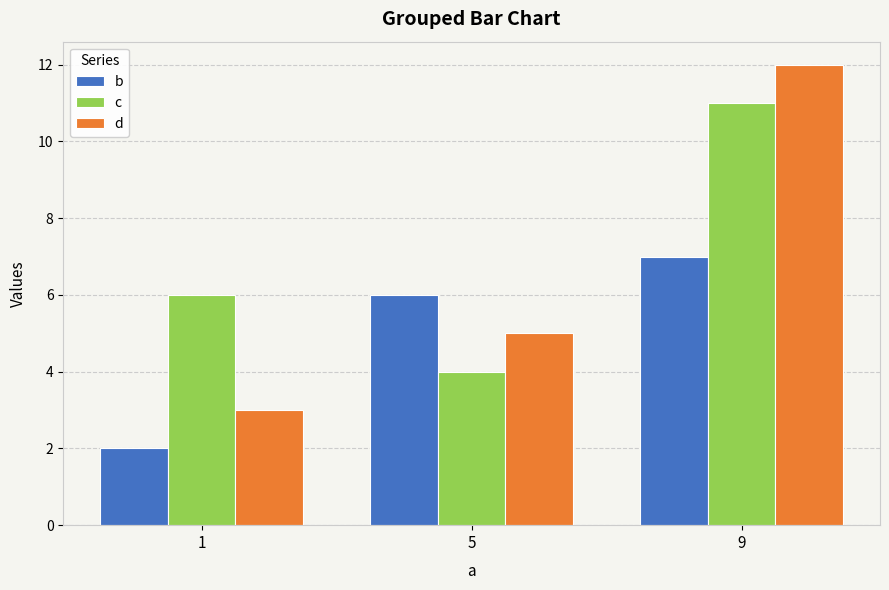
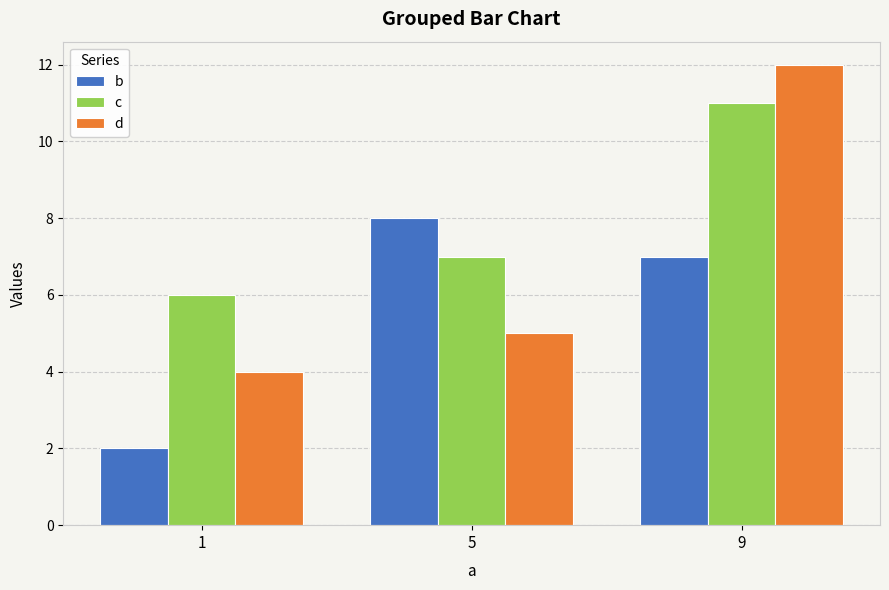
d, 1: 3 -> 4
b, 5: 6 -> 8
c, 5: 4 -> 7
